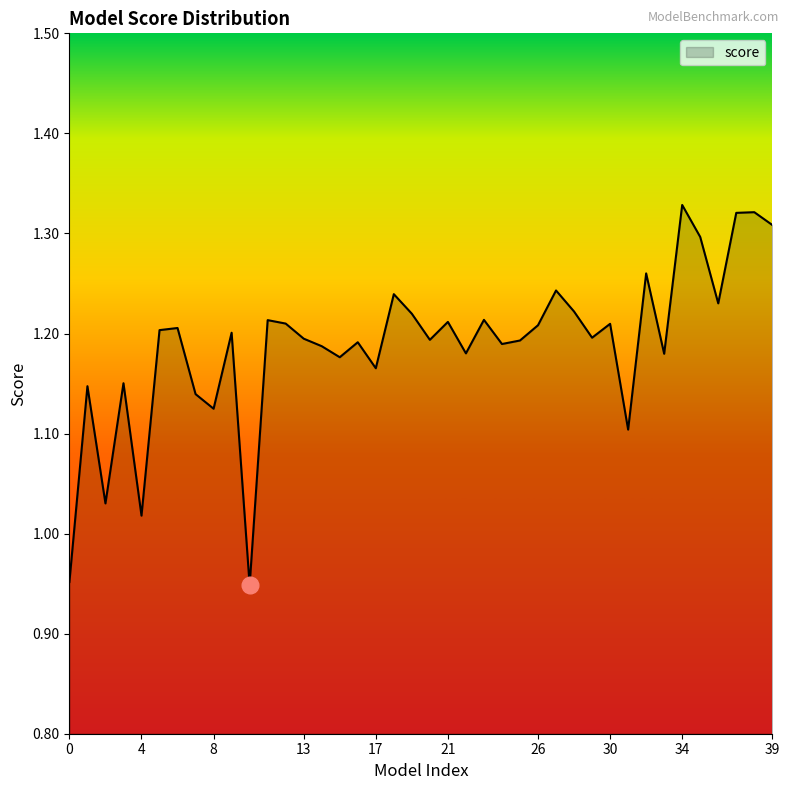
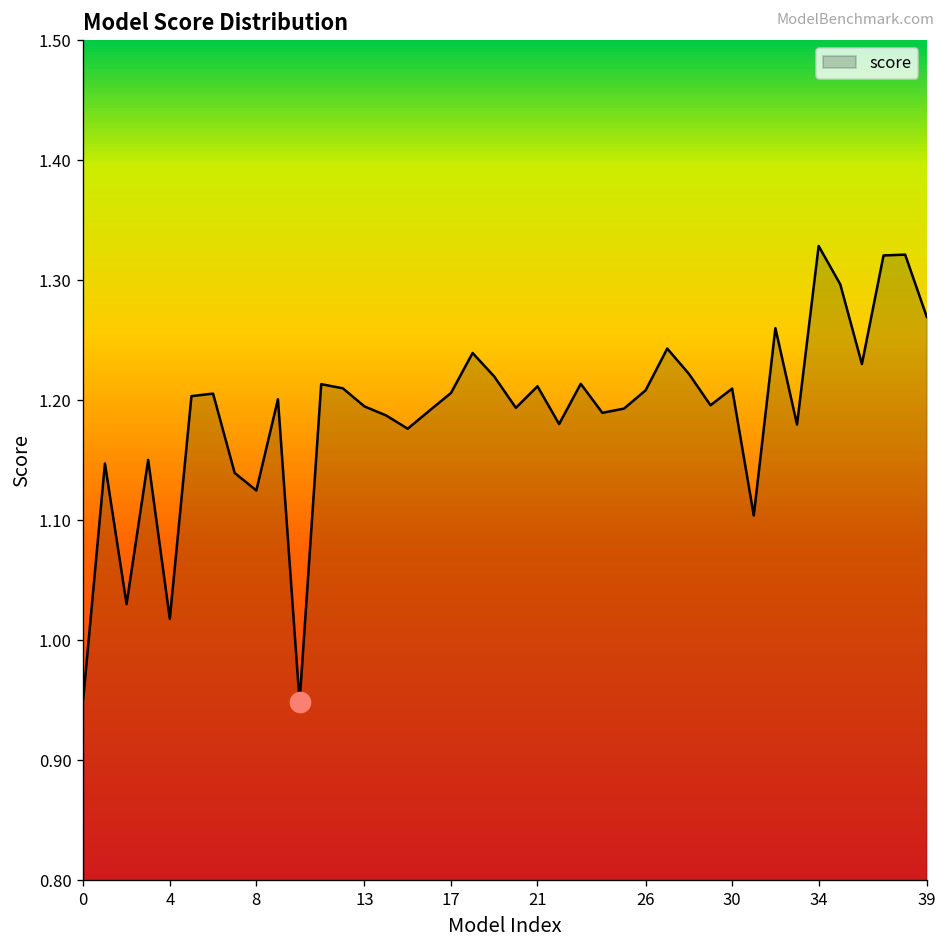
score, 17: 1.165 -> 1.206
score, 39: 1.308 -> 1.269
